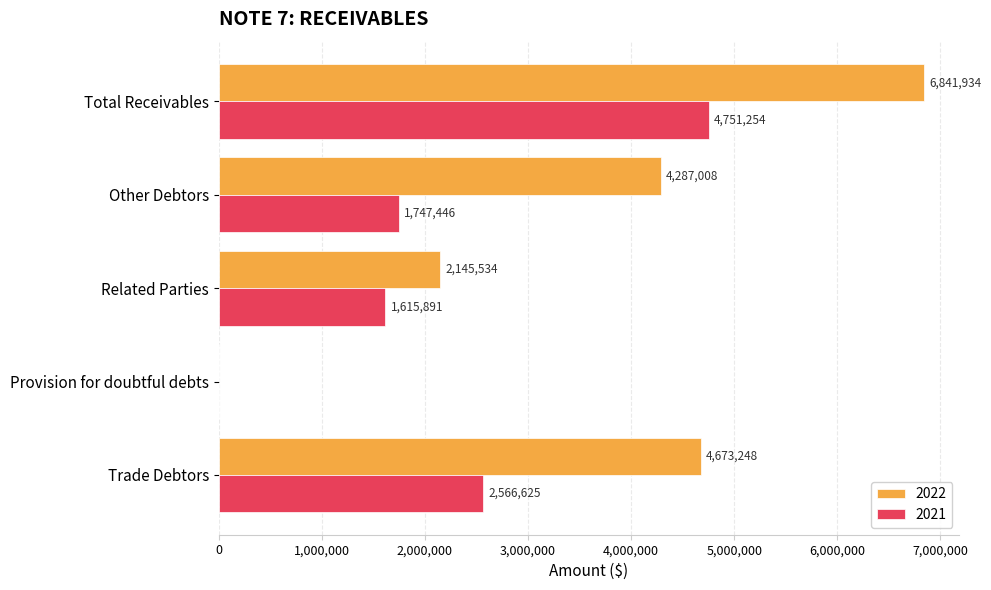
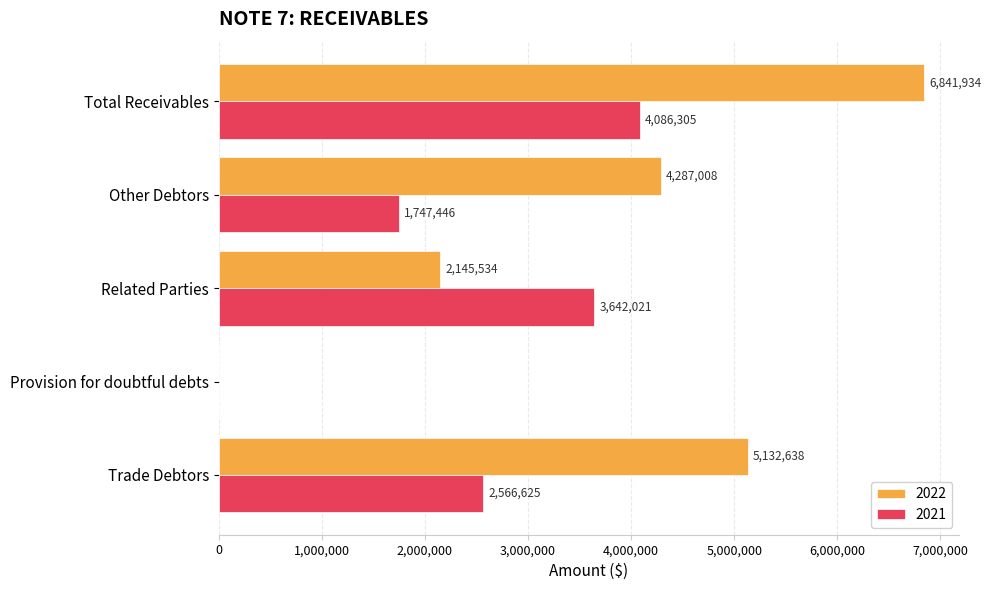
2021, Total Receivables: 4,751,254 -> 4,086,305
2021, Related Parties: 1,615,891 -> 3,642,021
2022, Trade Debtors: 4,673,248 -> 5,132,638
